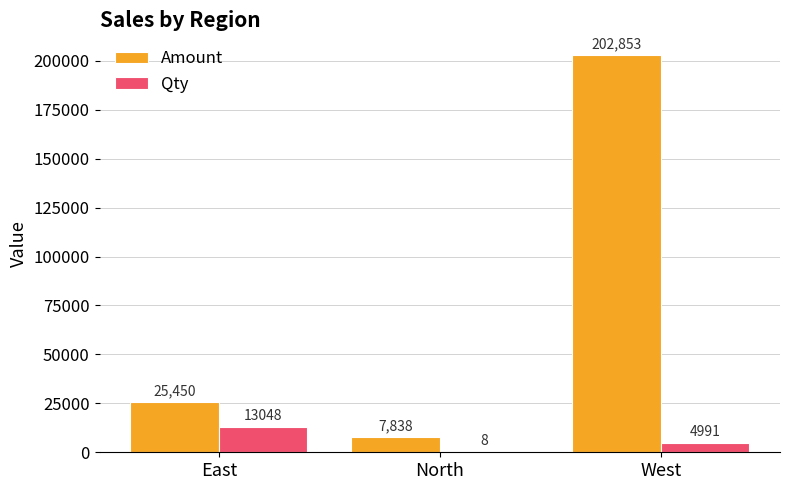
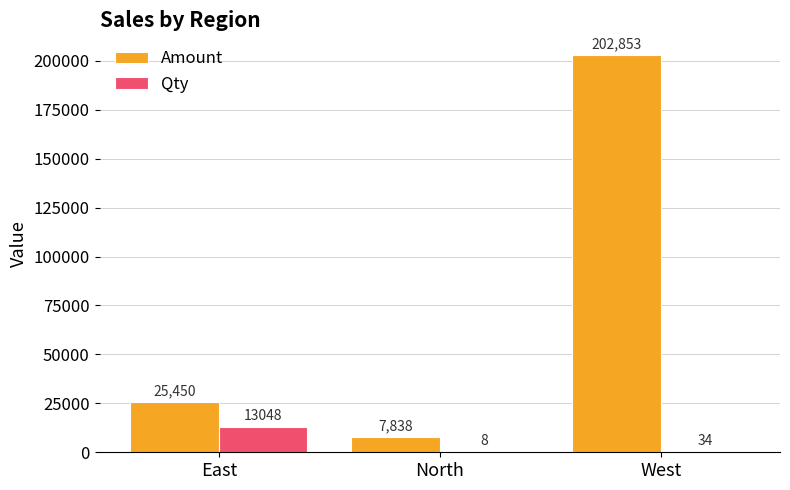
Qty, West: 4991 -> 34
